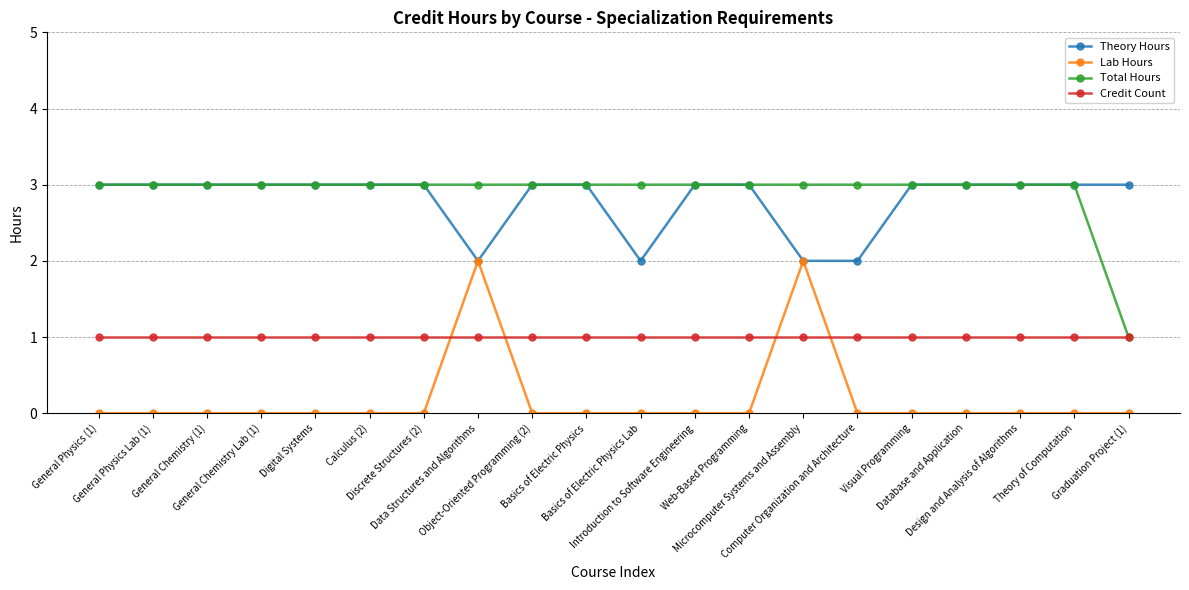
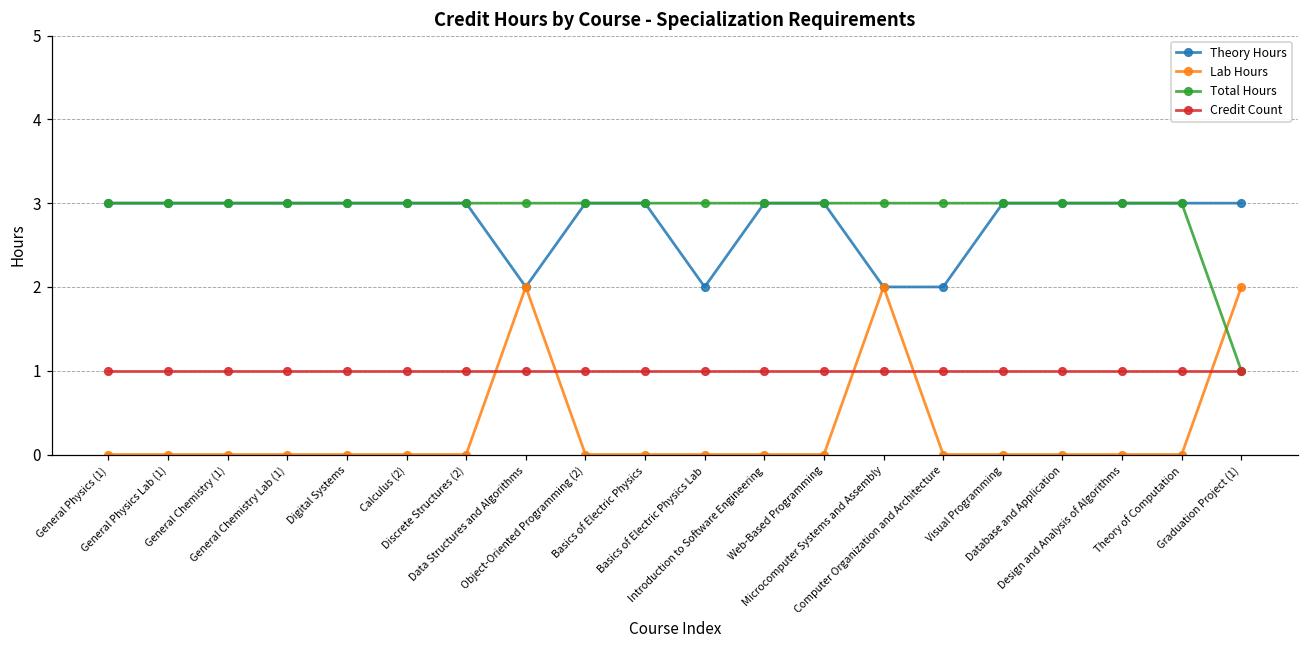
Lab Hours, Graduation Project (1): 0 -> 2
